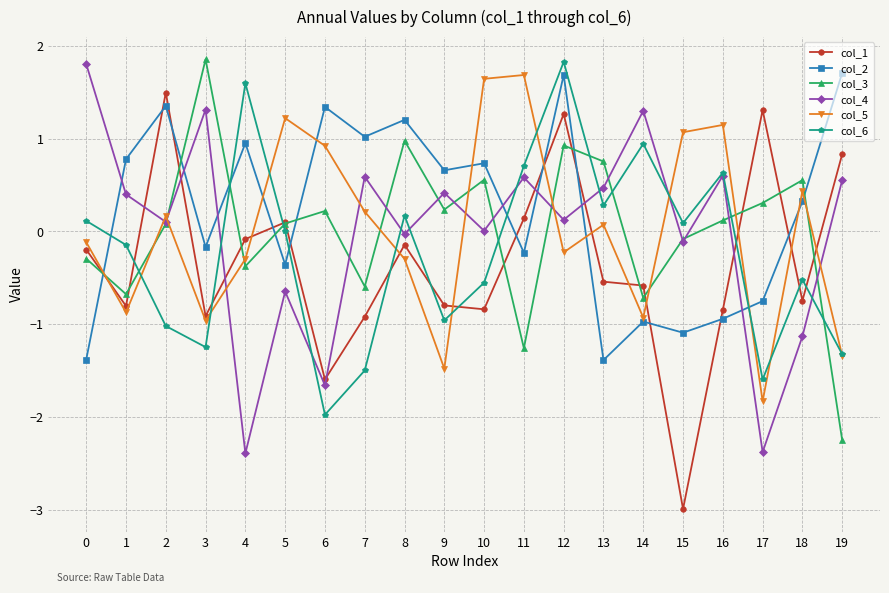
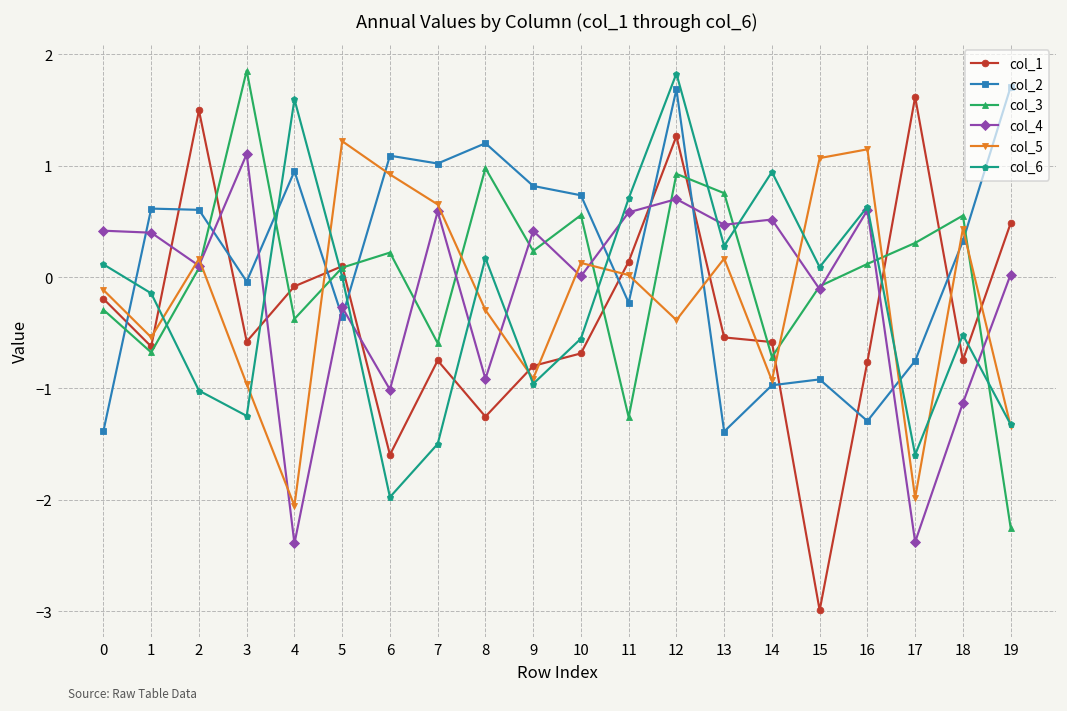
col_4, 0: 1.8 -> 0.4
col_1, 1: -0.8 -> -0.6
col_2, 1: 0.8 -> 0.6
col_5, 1: -0.9 -> -0.5
col_2, 2: 1.4 -> 0.6
col_1, 3: -0.9 -> -0.6
col_2, 3: -0.2 -> 0.0
col_4, 3: 1.3 -> 1.1
col_5, 4: -0.3 -> -2.1
col_4, 5: -0.6 -> -0.3
col_2, 6: 1.3 -> 1.1
col_4, 6: -1.7 -> -1.0
col_1, 7: -0.9 -> -0.7
col_5, 7: 0.2 -> 0.7
col_1, 8: -0.1 -> -1.3
col_4, 8: 0.0 -> -0.9
col_2, 9: 0.7 -> 0.8
col_5, 9: -1.5 -> -0.9
col_1, 10: -0.8 -> -0.7
col_5, 10: 1.6 -> 0.1
col_5, 11: 1.7 -> 0.0
col_4, 12: 0.1 -> 0.7
col_5, 12: -0.2 -> -0.4
col_5, 13: 0.1 -> 0.2
col_4, 14: 1.3 -> 0.5
col_2, 15: -1.1 -> -0.9
col_1, 16: -0.85 -> -0.76
col_2, 16: -0.9 -> -1.3
col_1, 17: 1.3 -> 1.6
col_5, 17: -1.8 -> -2.0
col_1, 19: 0.8 -> 0.5
col_4, 19: 0.6 -> 0.0
